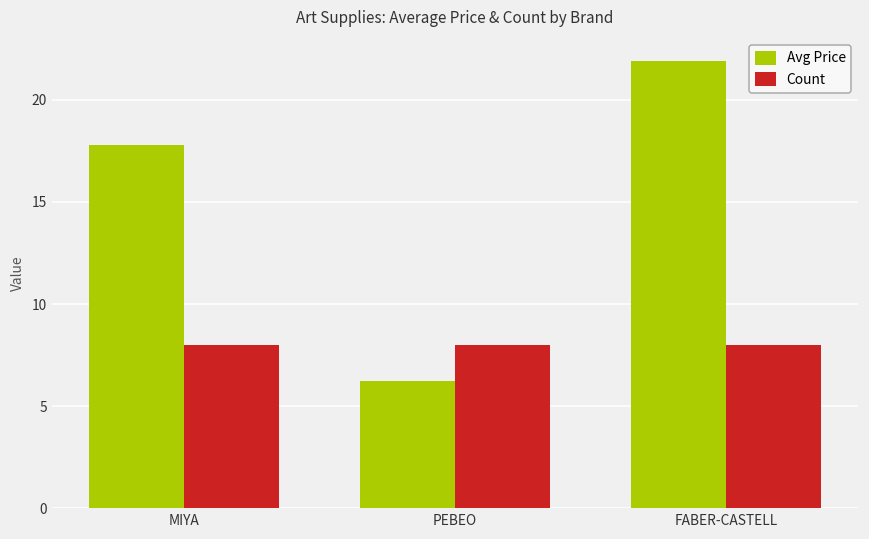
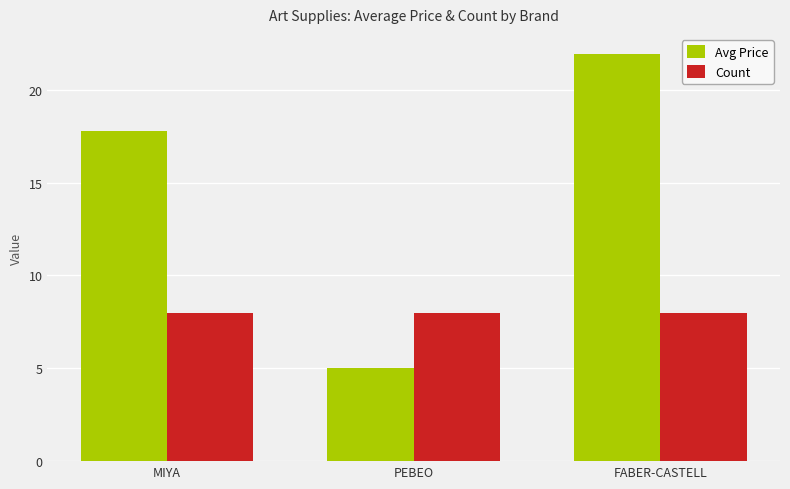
Avg Price, PEBEO: 6.2 -> 5.0
